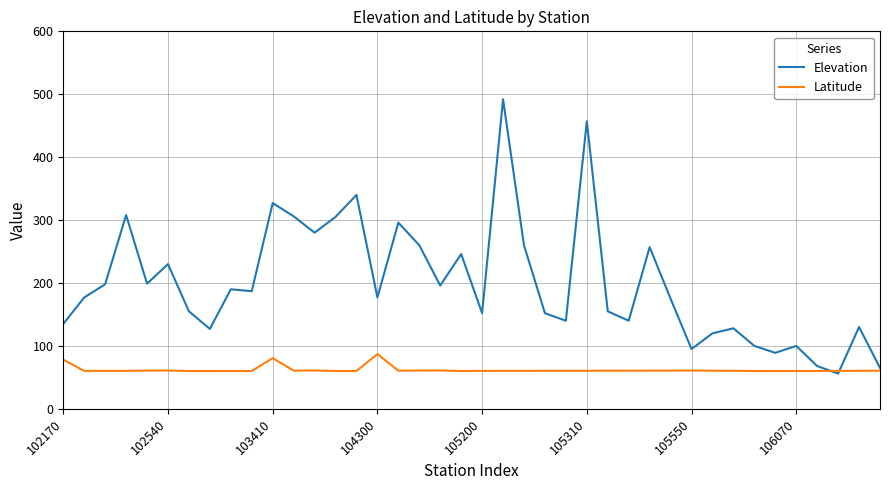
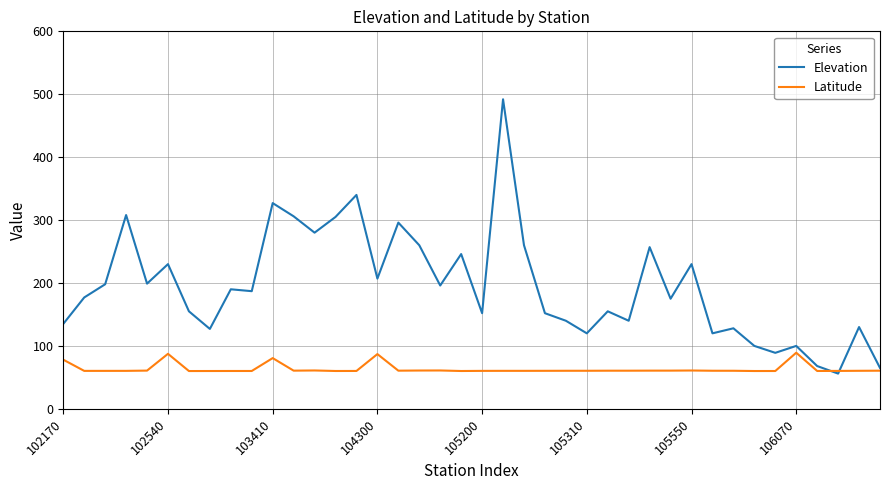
Latitude, 102540: 60 -> 90
Elevation, 104300: 180 -> 210
Elevation, 105310: 460 -> 120
Elevation, 105550: 100 -> 230
Latitude, 106070: 60 -> 90
